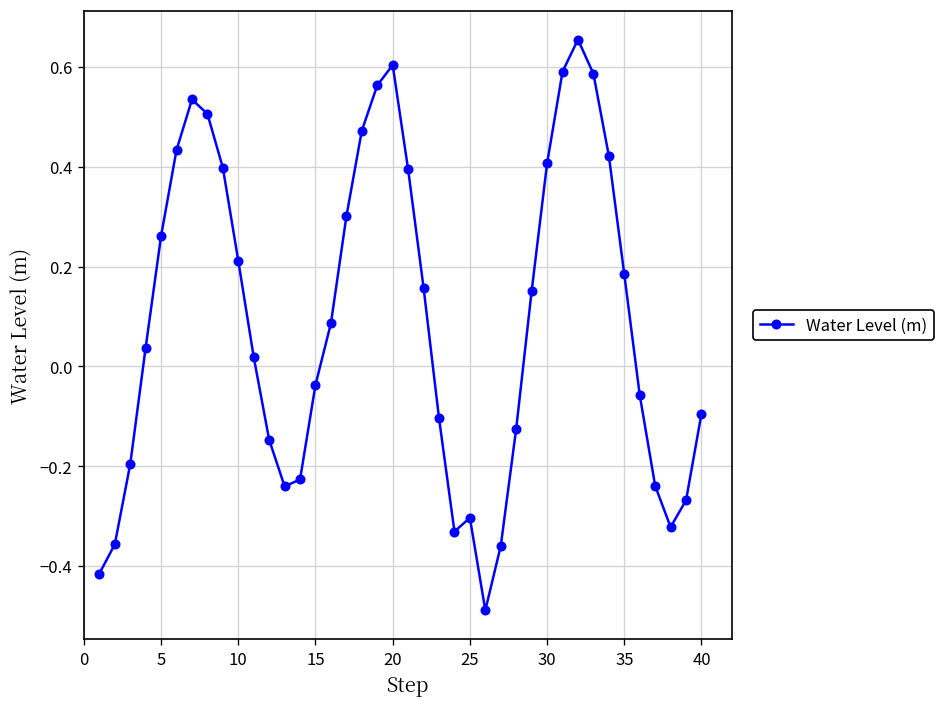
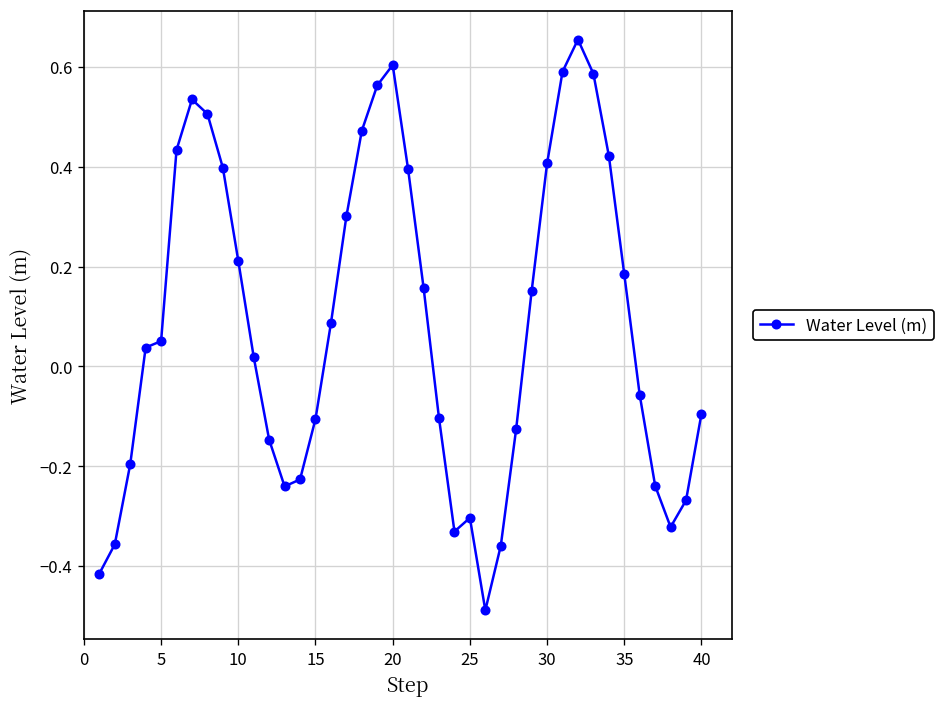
5: 0.26 -> 0.05
15: -0.04 -> -0.11
